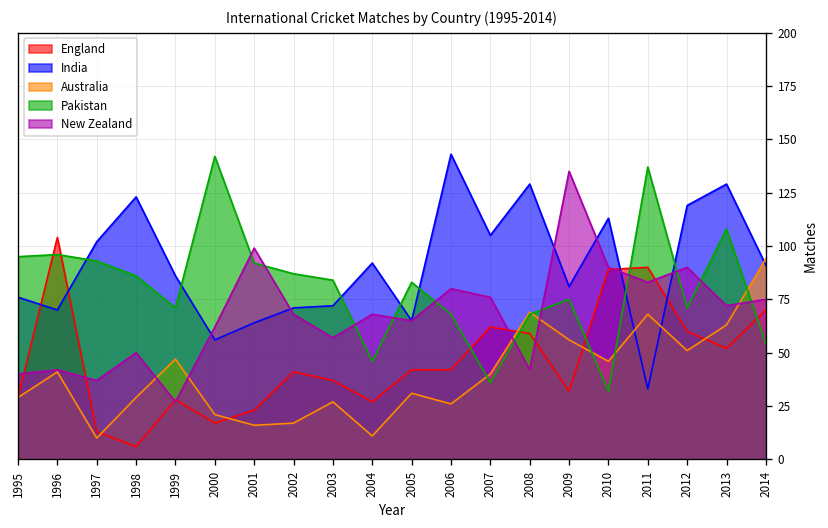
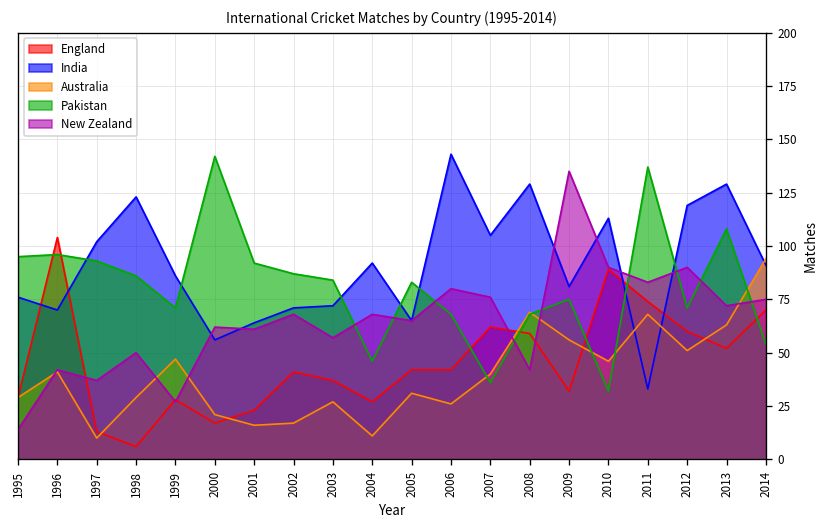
New Zealand, 1995: 40 -> 14
New Zealand, 2001: 99 -> 61
England, 2011: 90 -> 74
